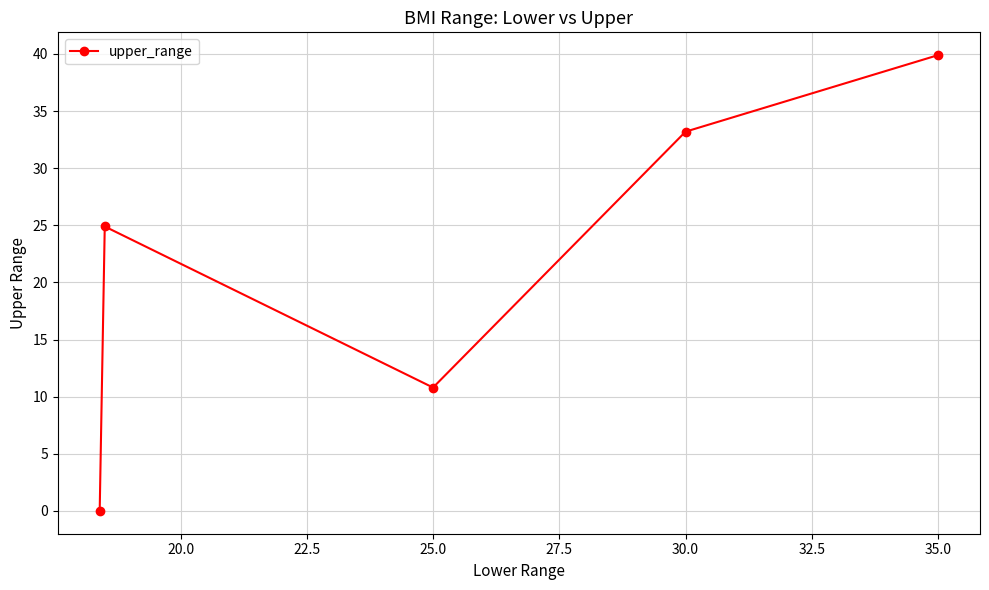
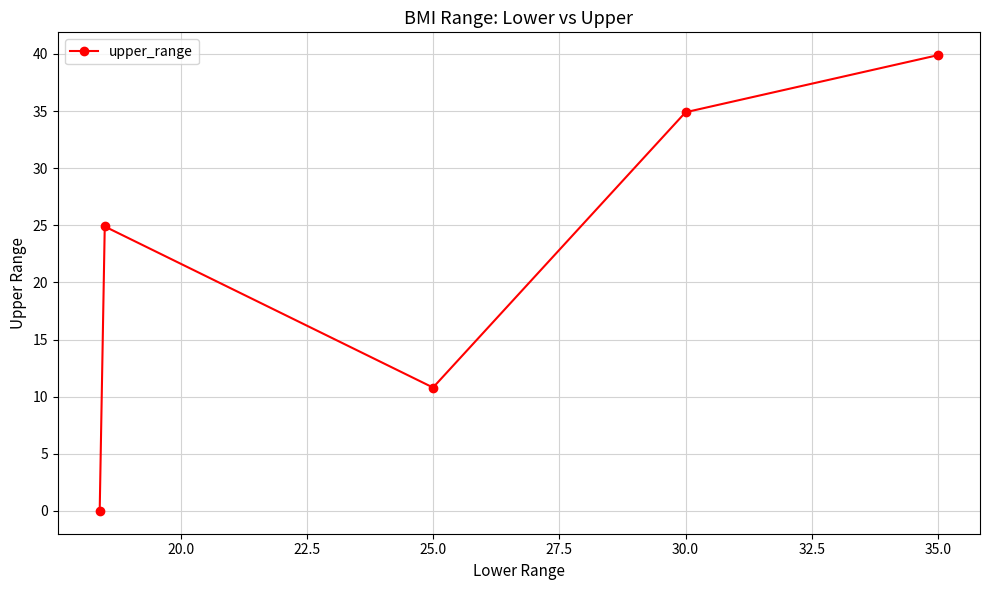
30.0: 33.2 -> 34.9
